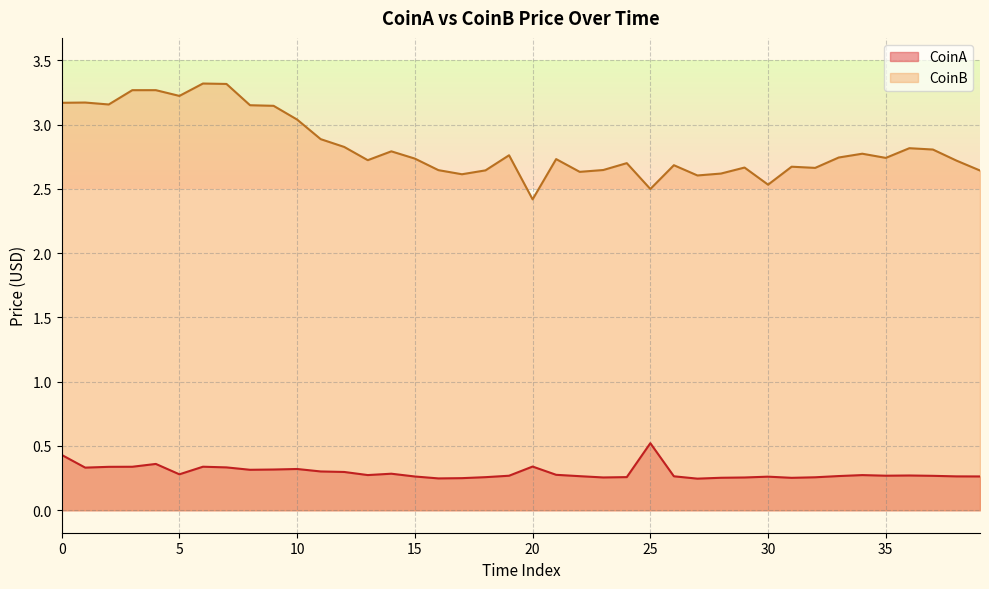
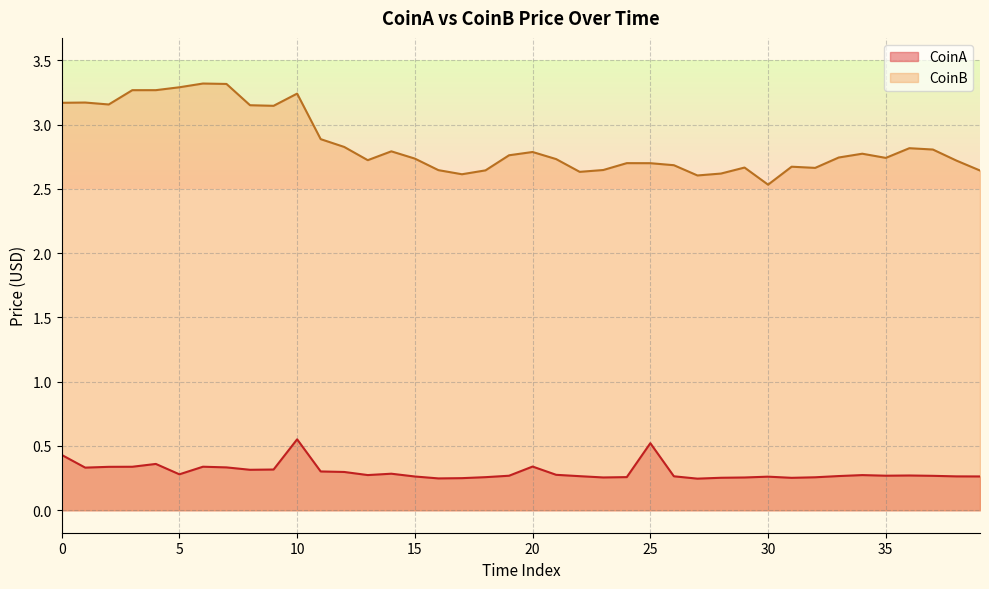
CoinB, 5: 3.22 -> 3.29
CoinA, 10: 0.32 -> 0.55
CoinB, 10: 3.04 -> 3.24
CoinB, 20: 2.42 -> 2.79
CoinB, 25: 2.50 -> 2.70
